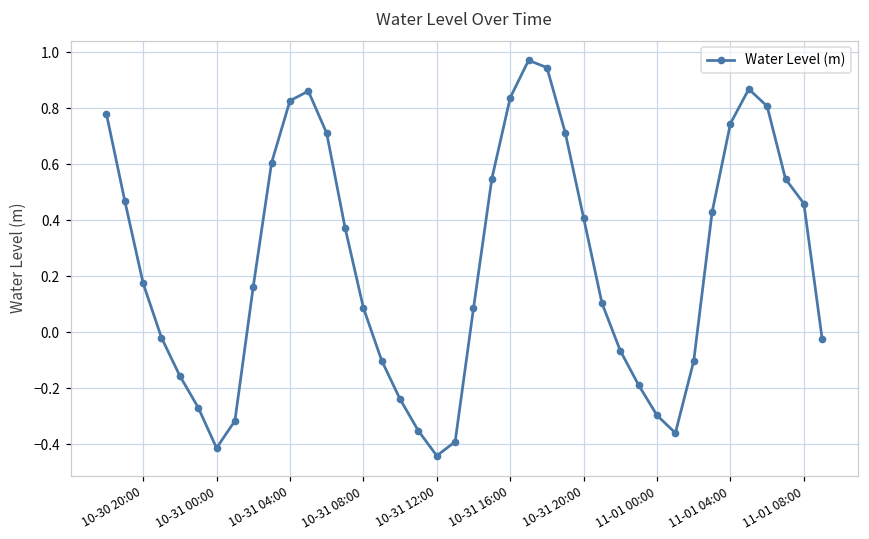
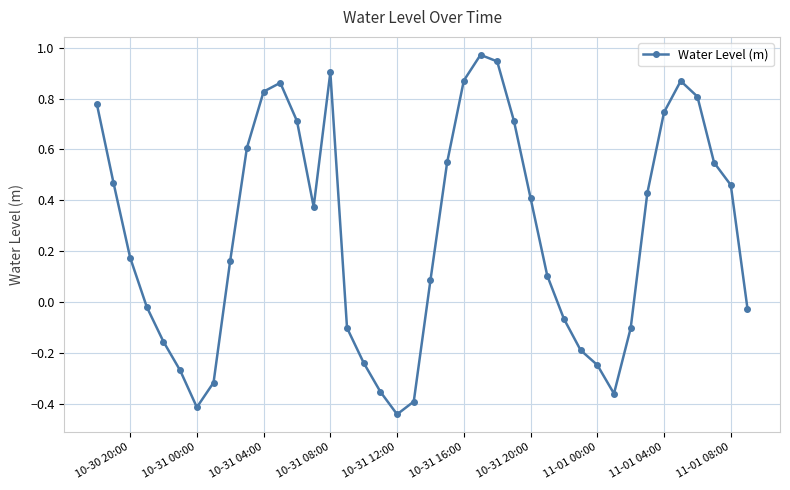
10-31 08:00: 0.09 -> 0.90
10-31 16:00: 0.84 -> 0.87
11-01 00:00: -0.30 -> -0.25
